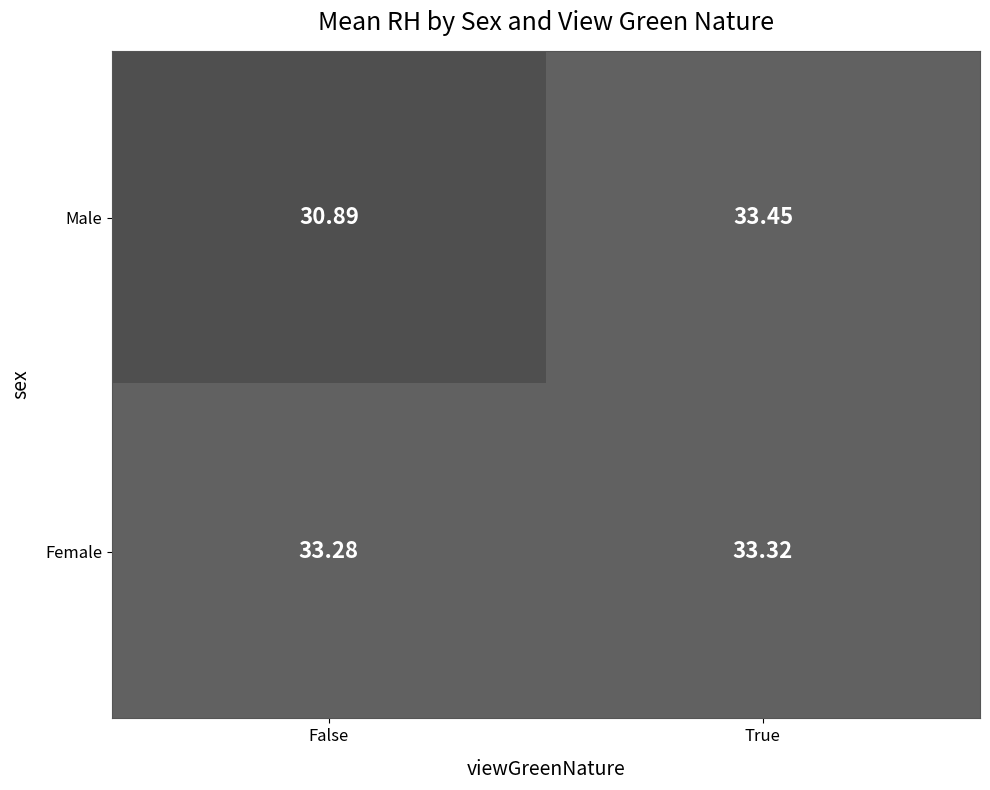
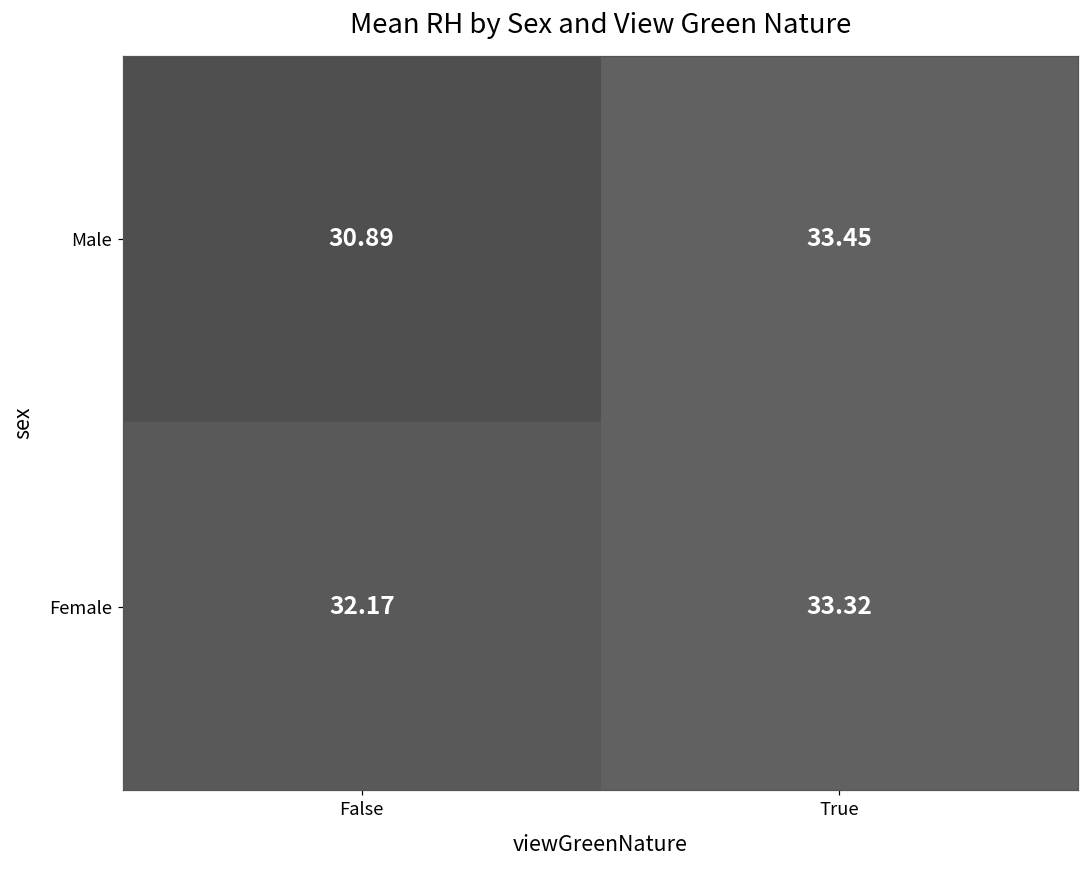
Female, False: 33.28 -> 32.17
